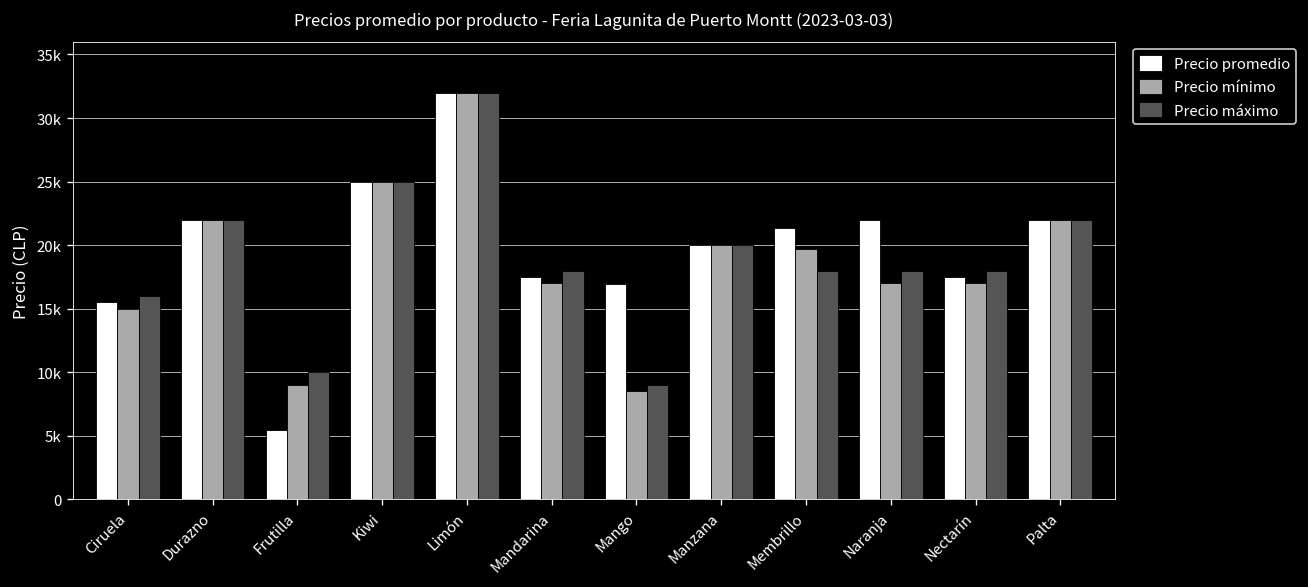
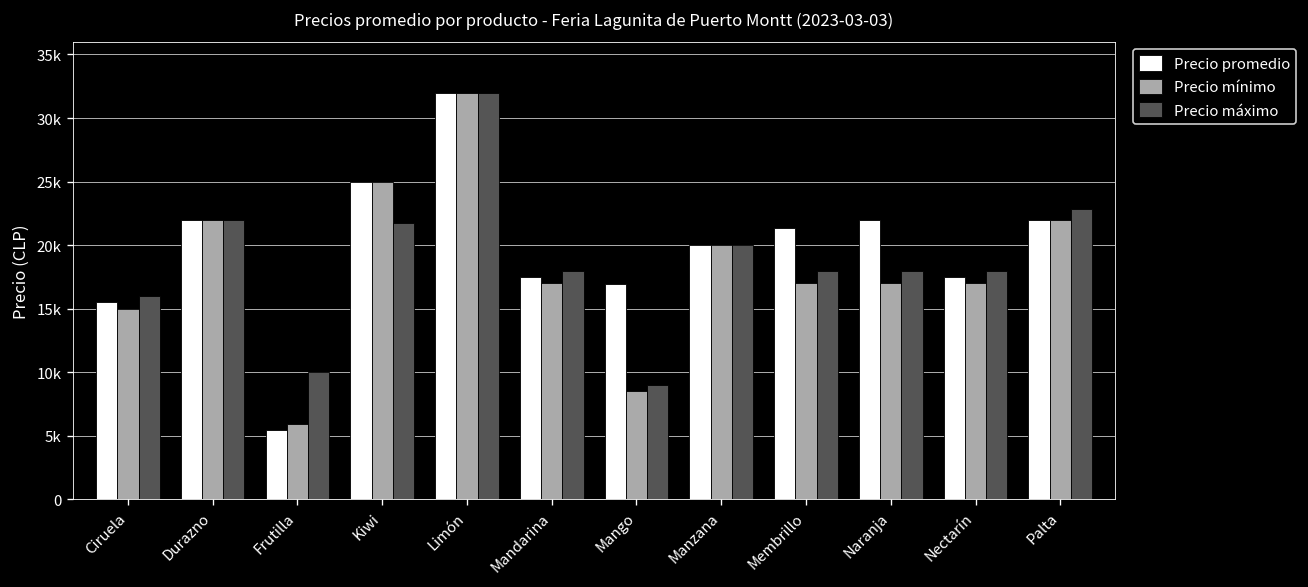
Precio mínimo, Frutilla: 9000 -> 5900
Precio máximo, Kiwi: 25000 -> 21700
Precio mínimo, Membrillo: 19700 -> 17000
Precio máximo, Palta: 22000 -> 22800
